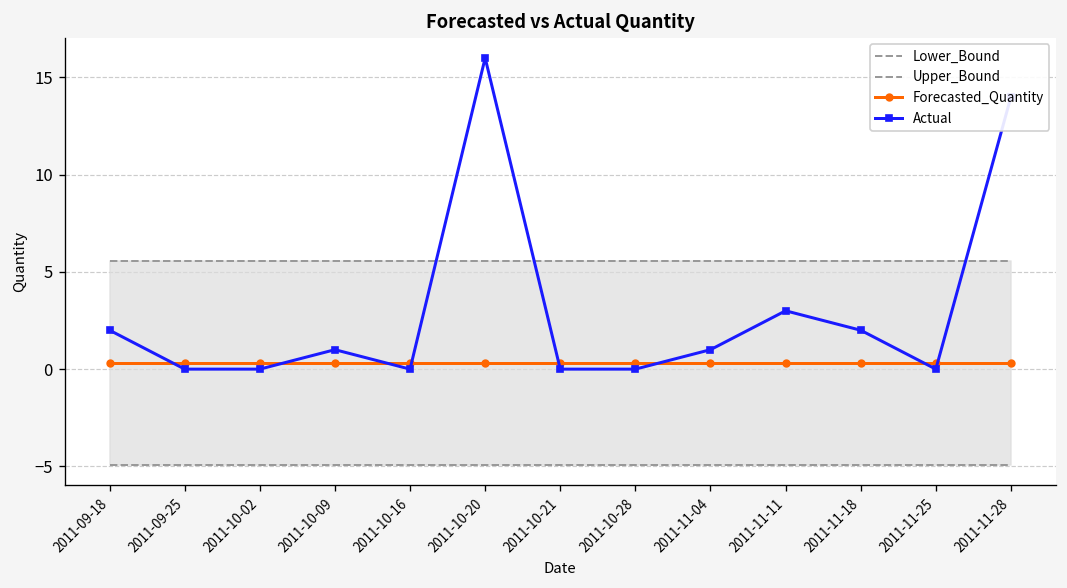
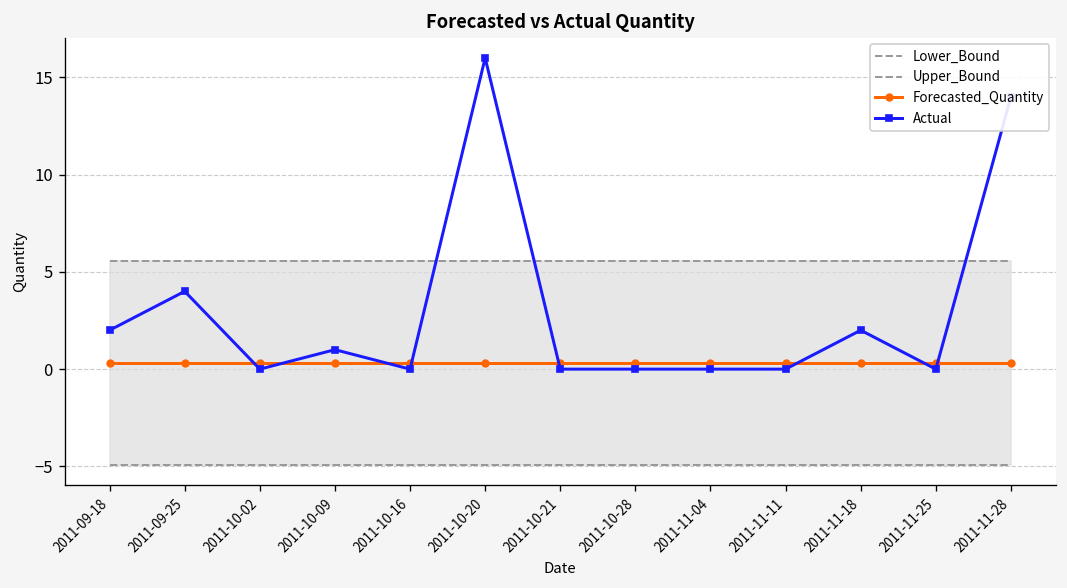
Actual, 2011-09-25: 0 -> 4
Actual, 2011-11-04: 1 -> 0
Actual, 2011-11-11: 3 -> 0
